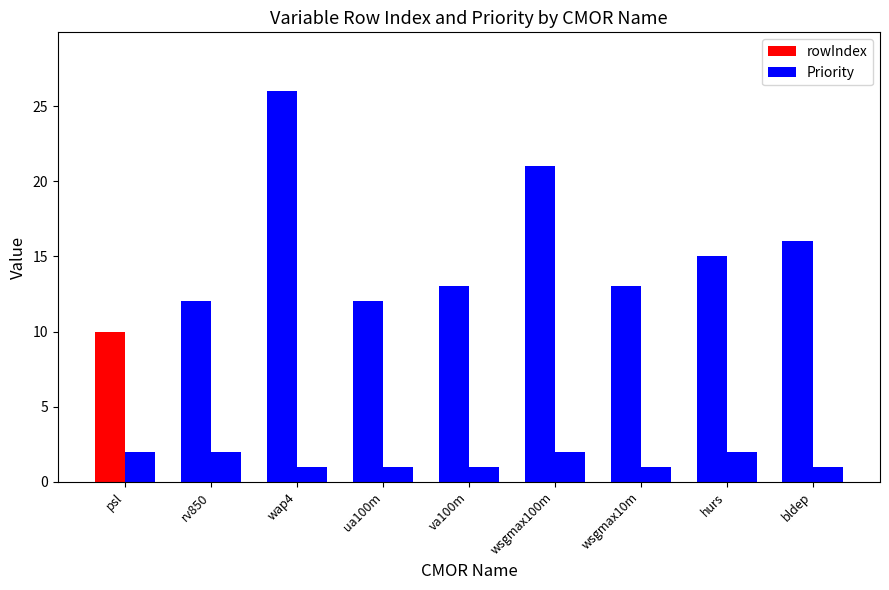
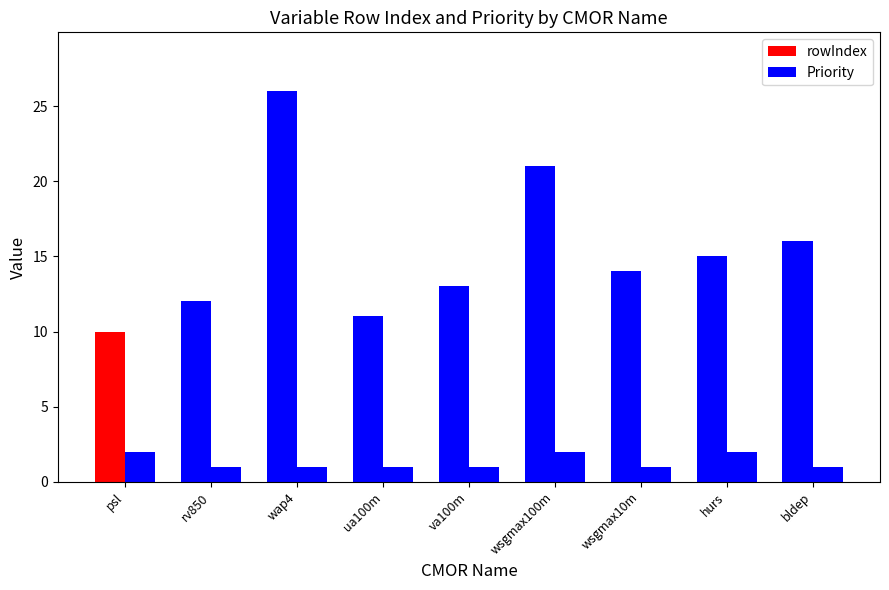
Priority, rv850: 2 -> 1
rowIndex, ua100m: 12 -> 11
rowIndex, wsgmax10m: 13 -> 14
